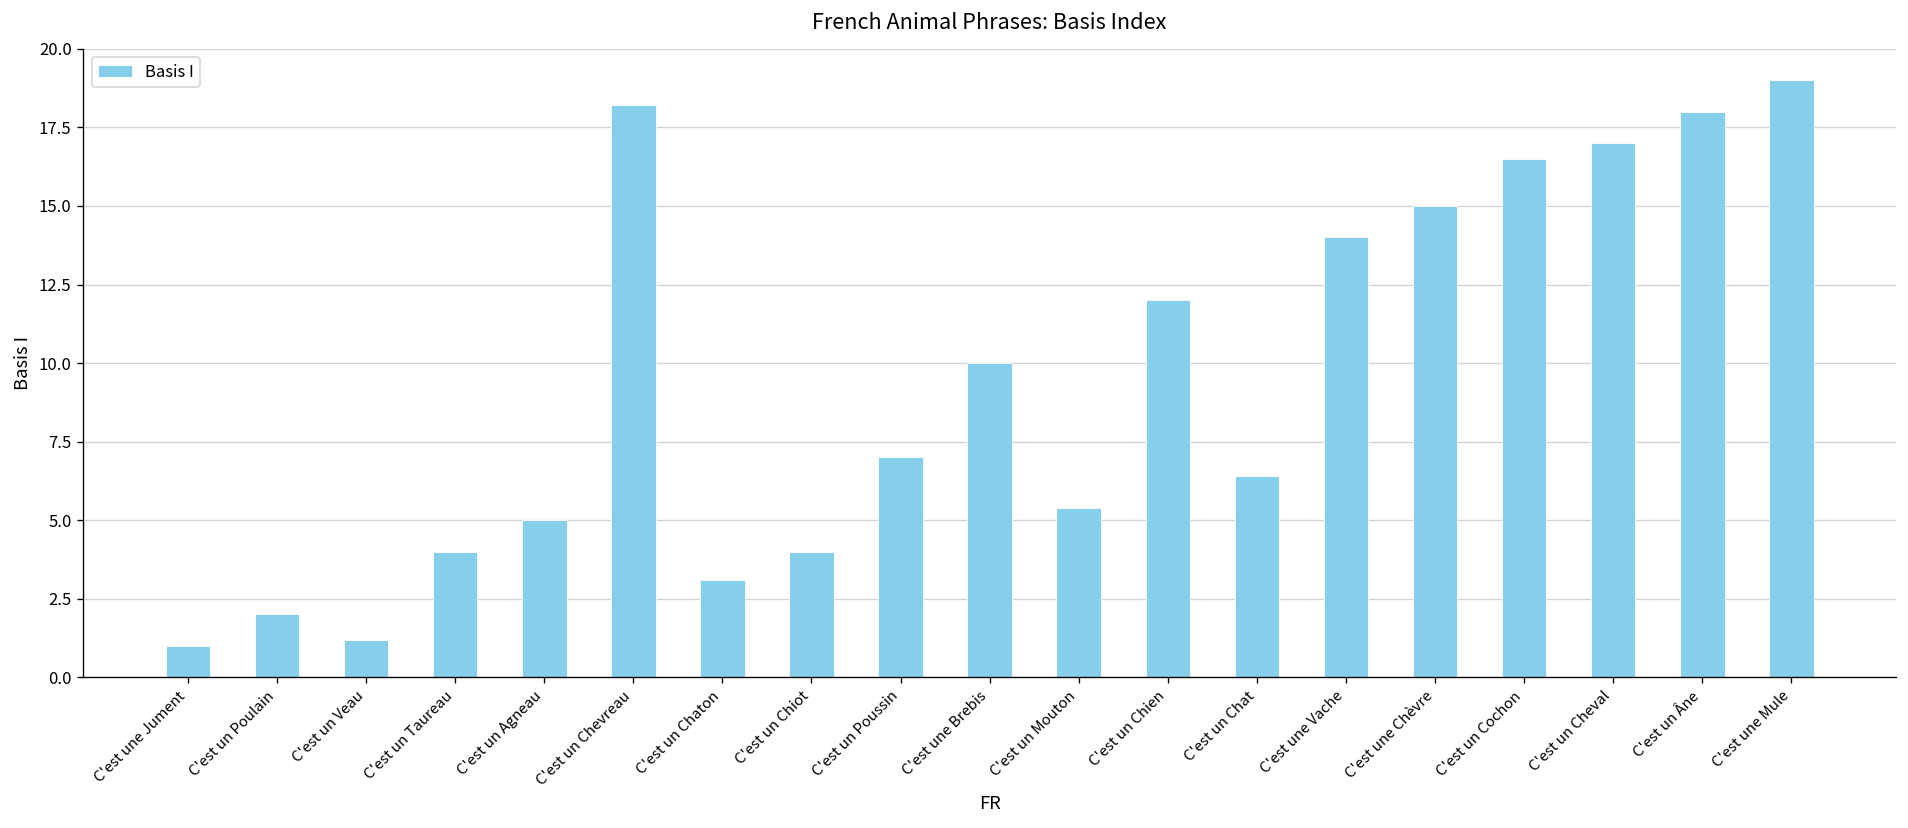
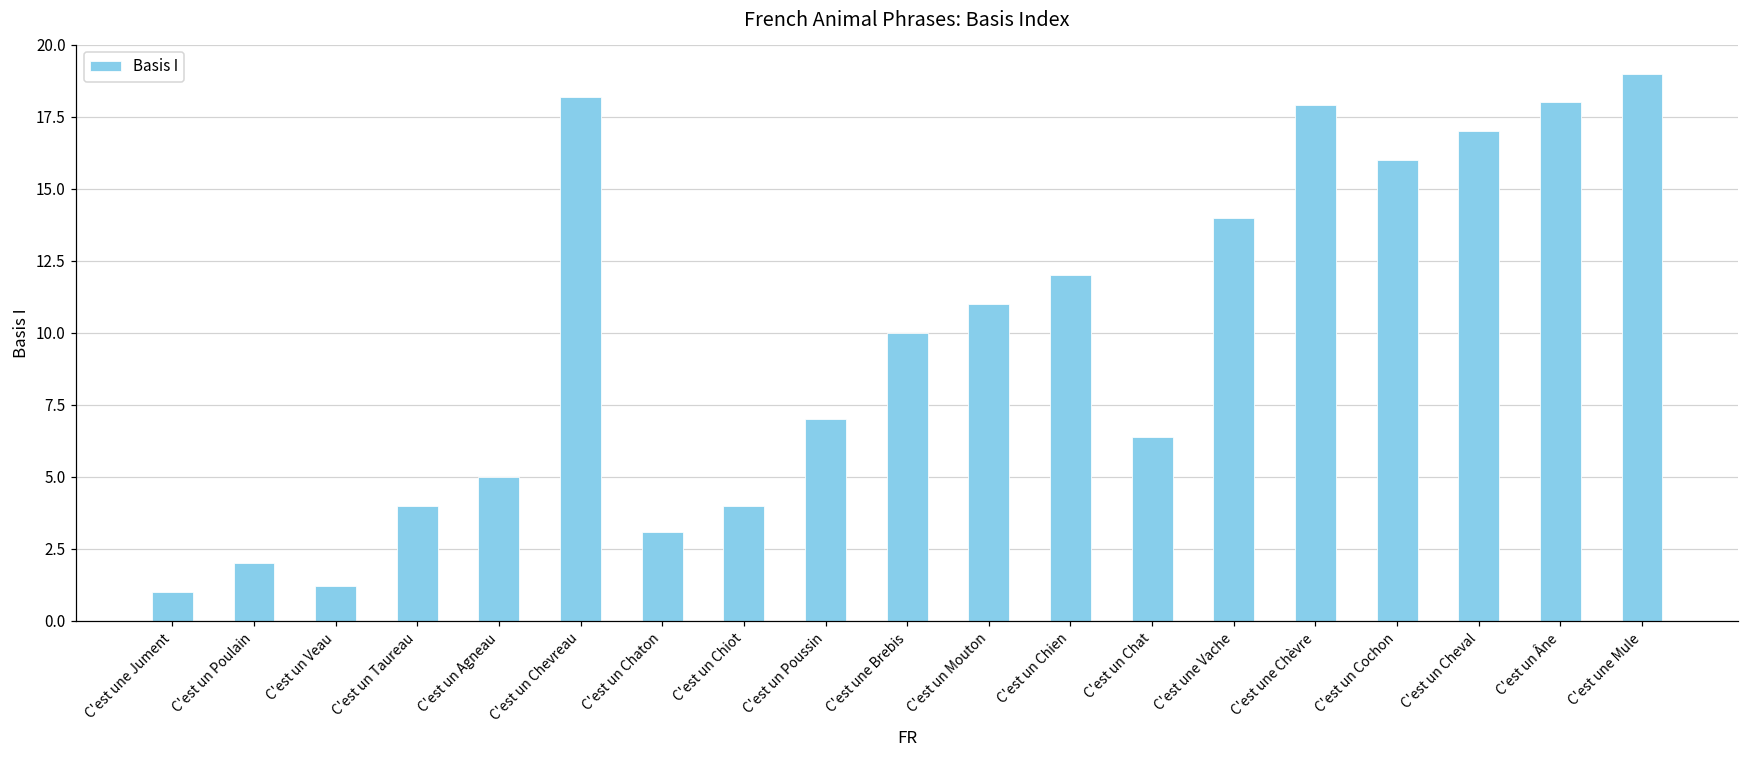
C'est un Mouton: 5.4 -> 11.0
C'est une Chèvre: 15.0 -> 17.9
C'est un Cochon: 16.5 -> 16.0
